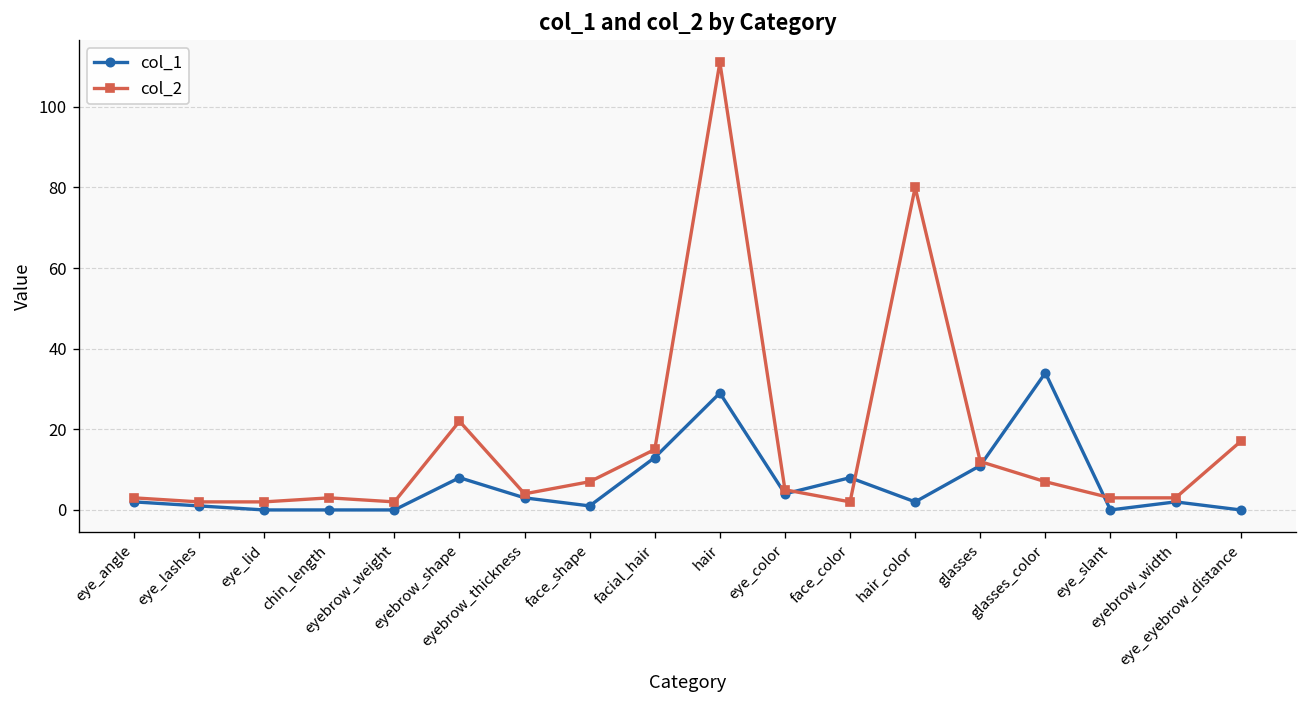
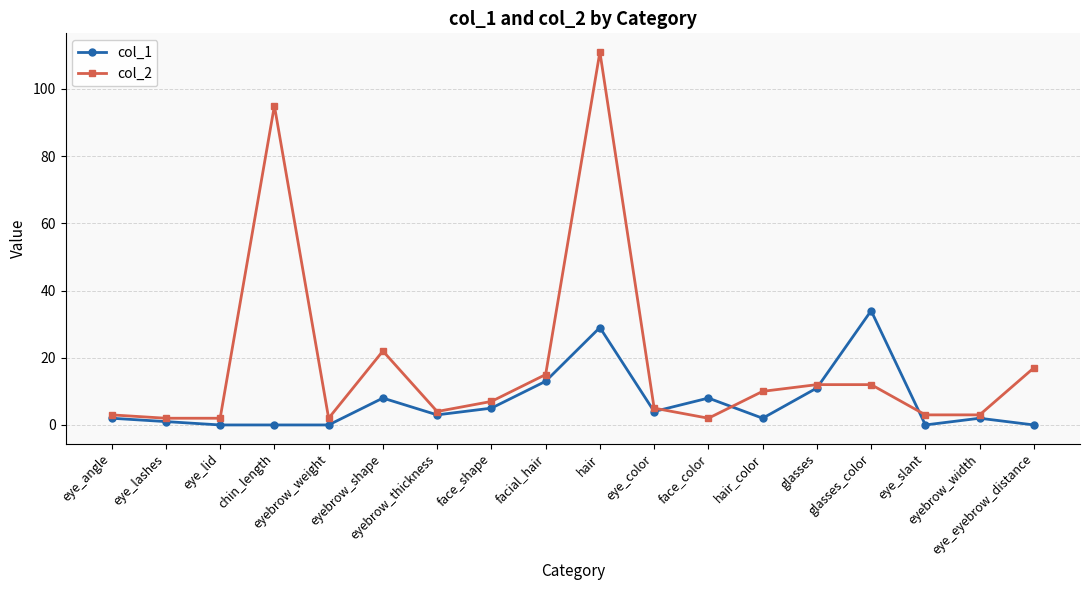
col_2, chin_length: 3 -> 95
col_1, face_shape: 1 -> 5
col_2, hair_color: 80 -> 10
col_2, glasses_color: 7 -> 12
